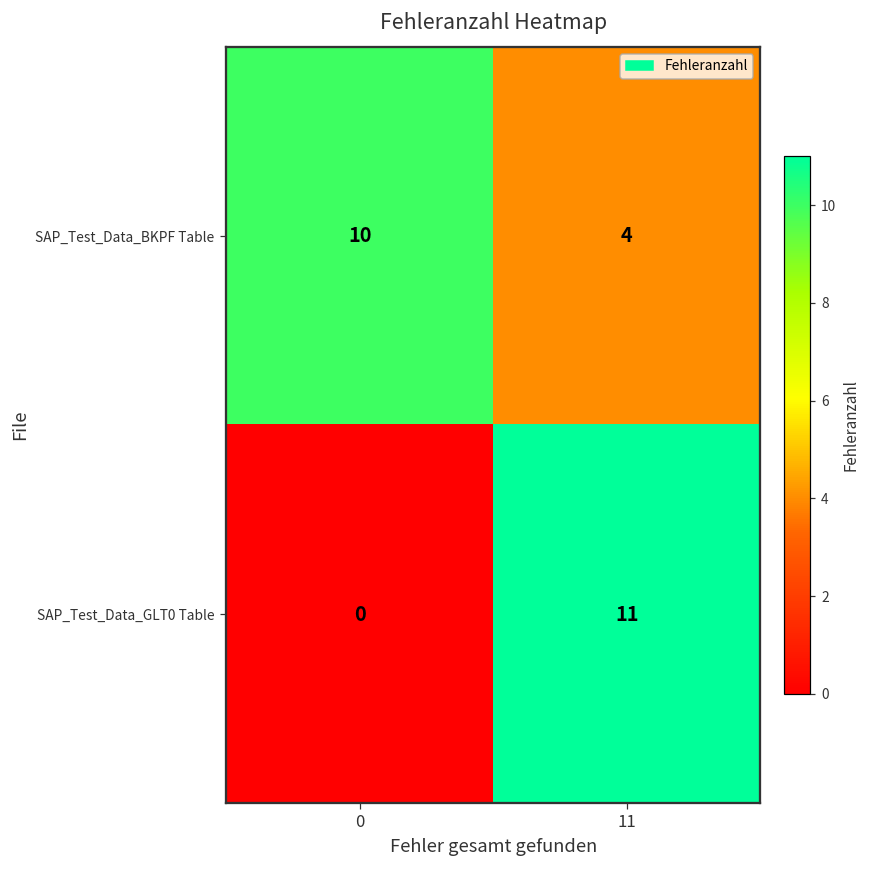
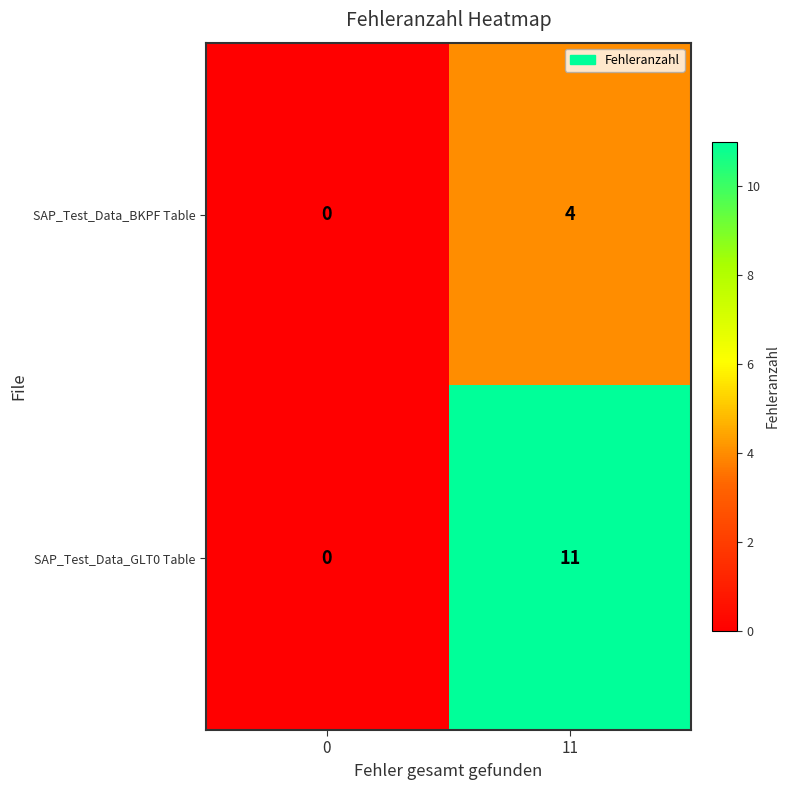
SAP_Test_Data_BKPF Table, 0: 10 -> 0
